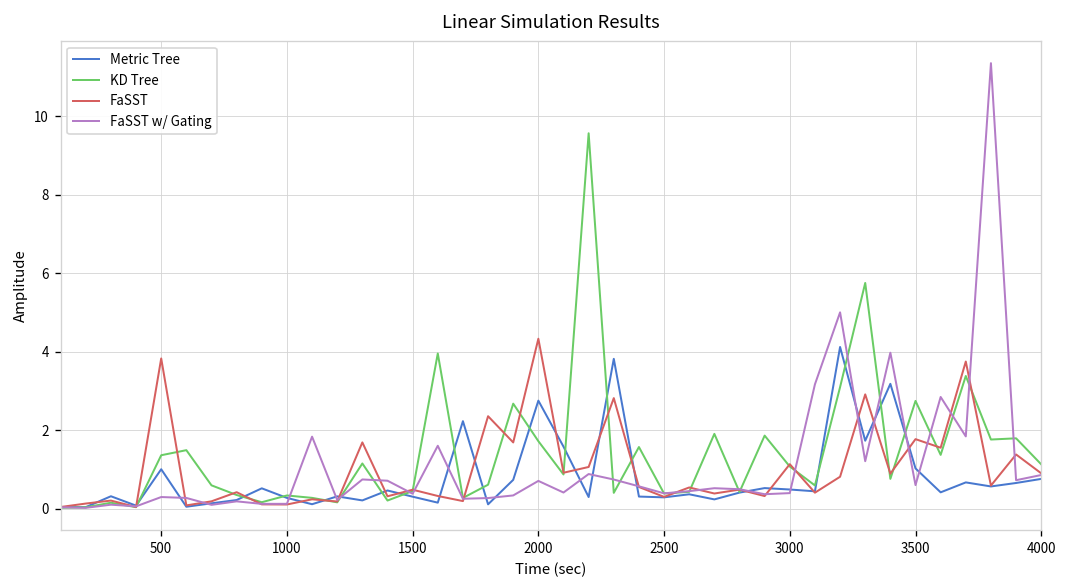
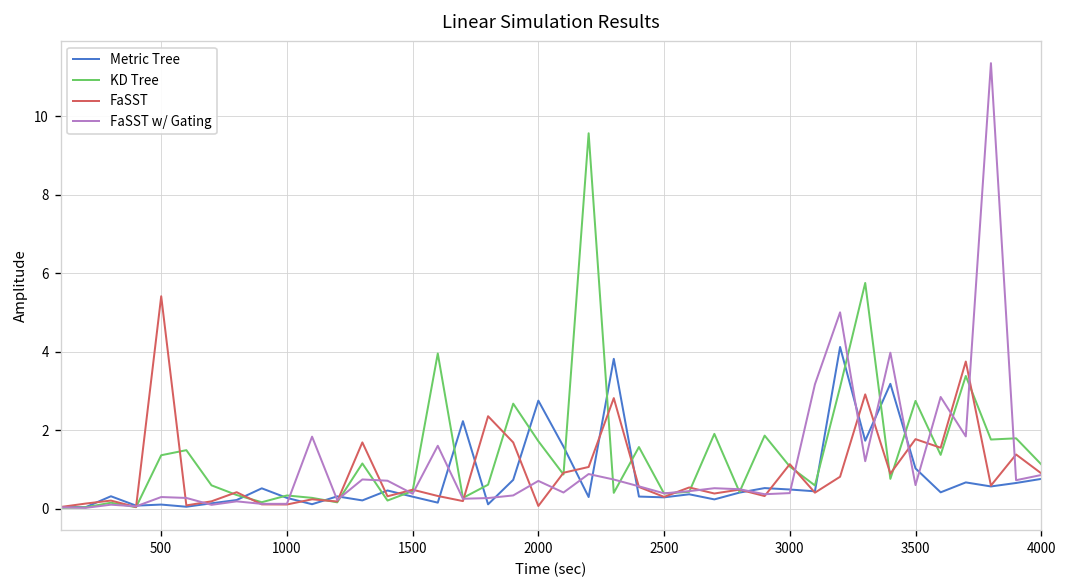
Metric Tree, 500: 1.0 -> 0.1
FaSST, 500: 3.8 -> 5.4
FaSST, 2000: 4.3 -> 0.1
